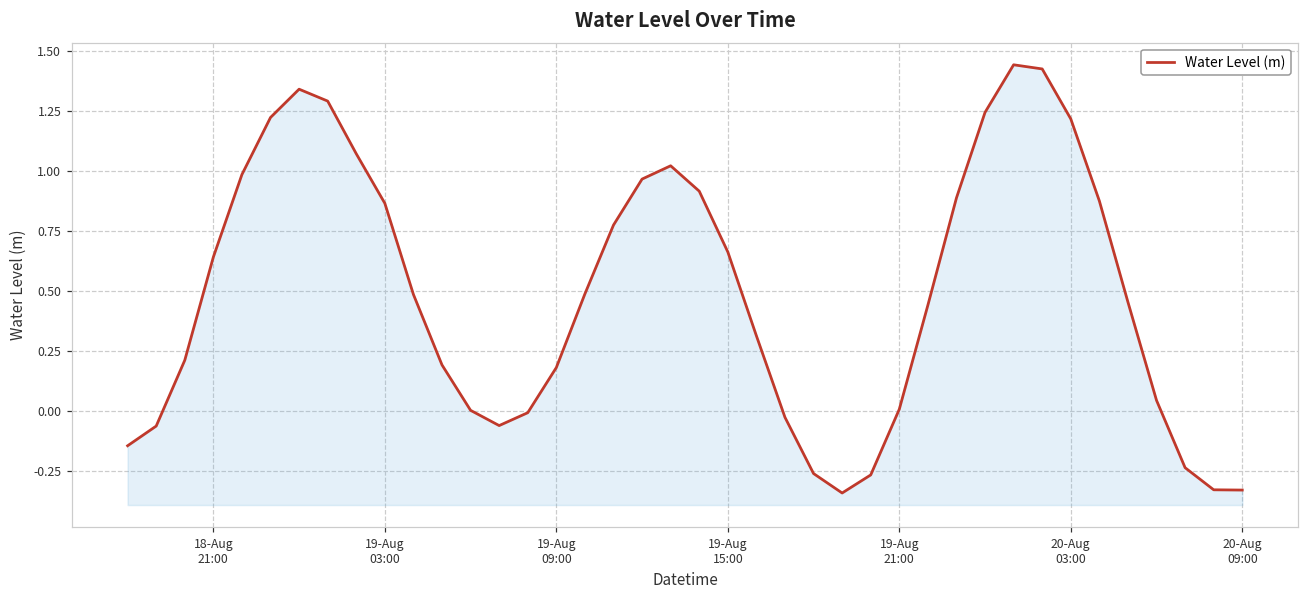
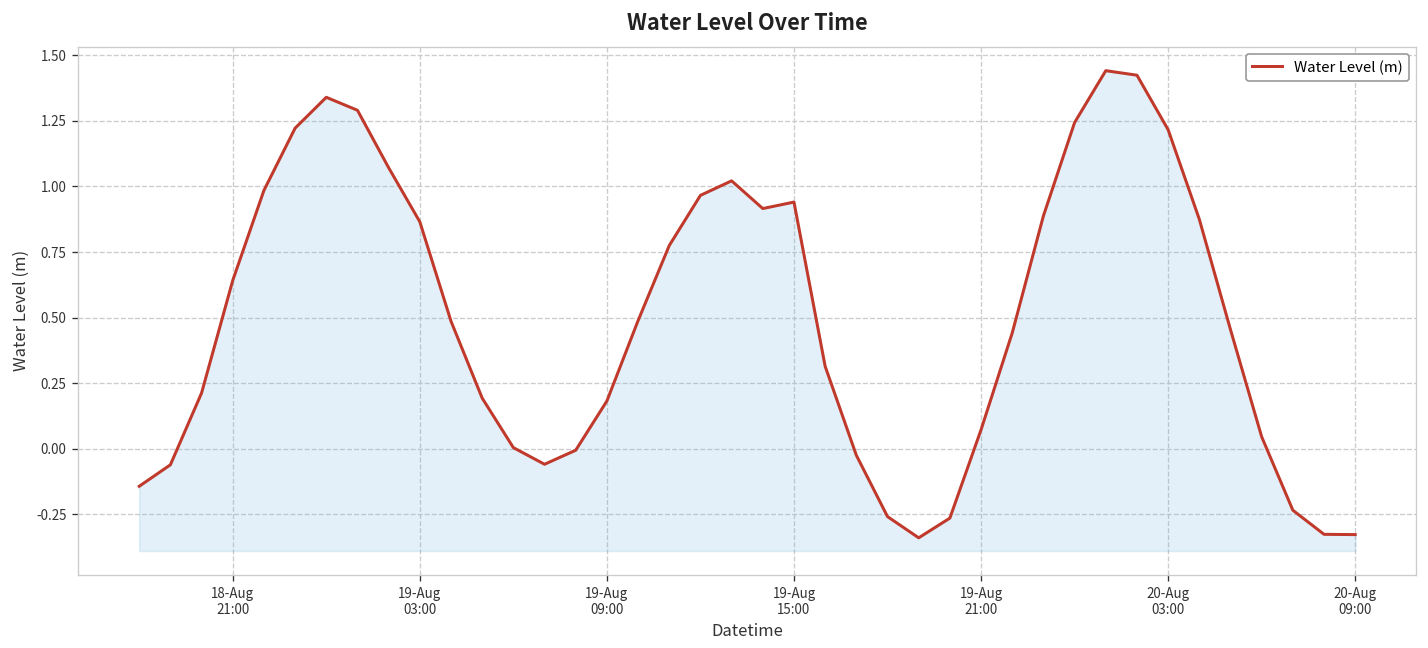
19-Aug 15:00: 0.66 -> 0.94
19-Aug 21:00: 0.01 -> 0.07
